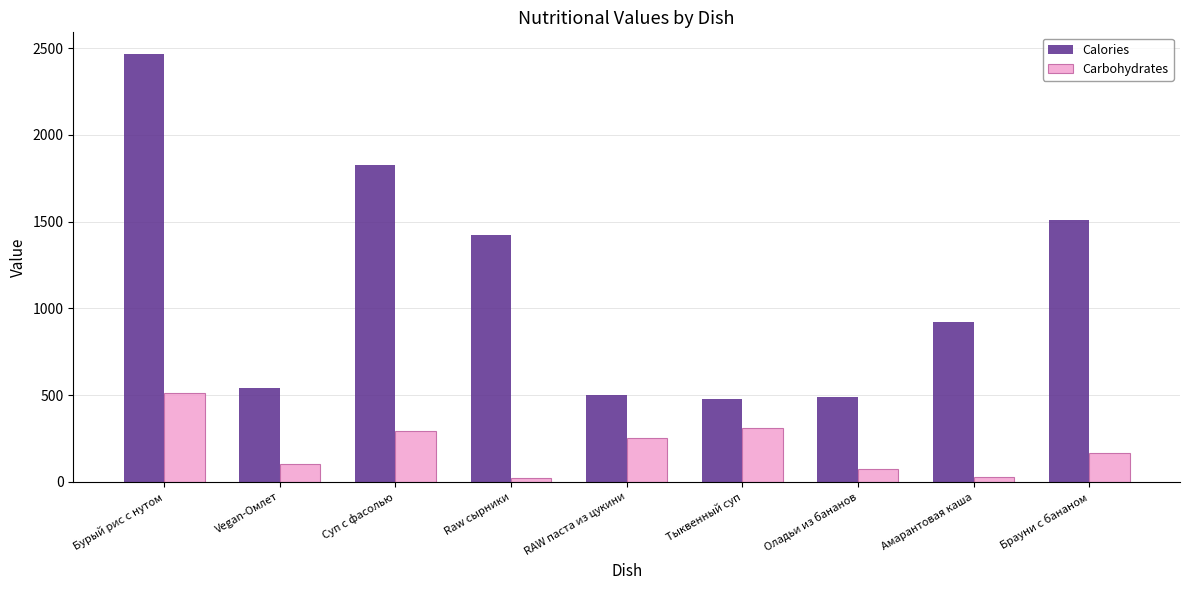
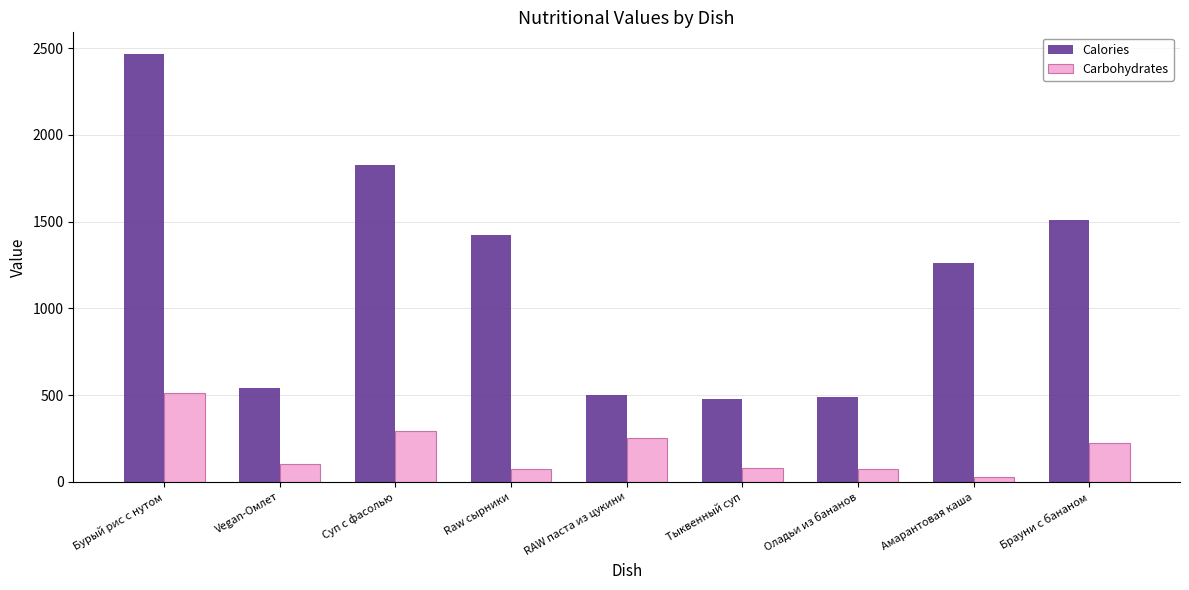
Carbohydrates, Raw сырники: 20 -> 80
Carbohydrates, Тыквенный суп: 310 -> 80
Calories, Амарантовая каша: 920 -> 1260
Carbohydrates, Брауни с бананом: 160 -> 220
